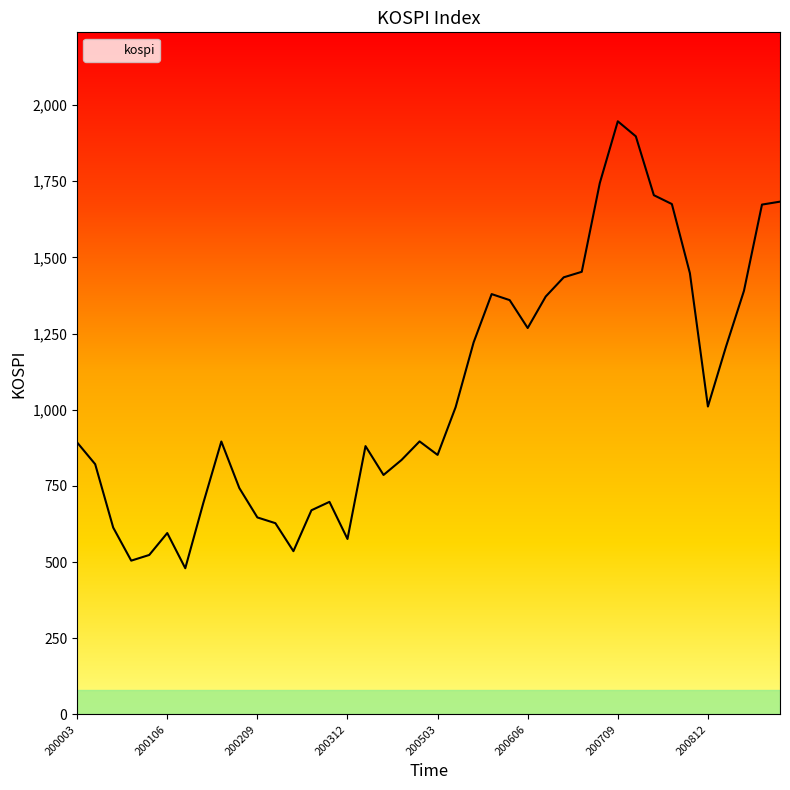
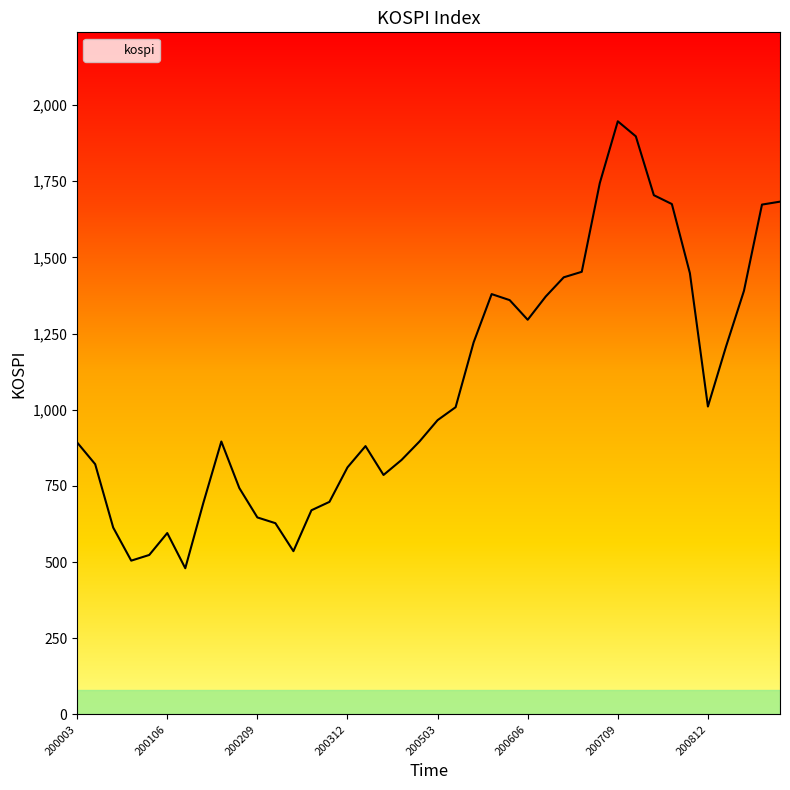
200312: 580 -> 810
200503: 850 -> 970
200606: 1,270 -> 1,300
